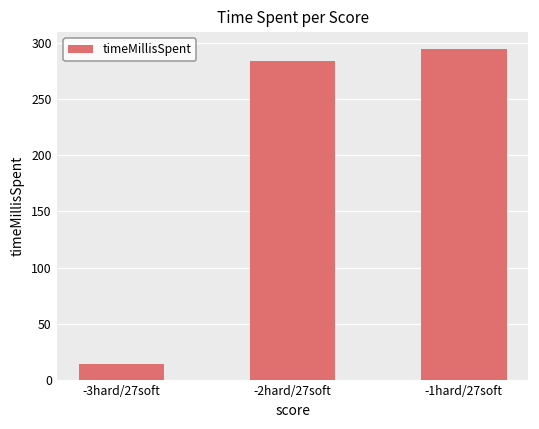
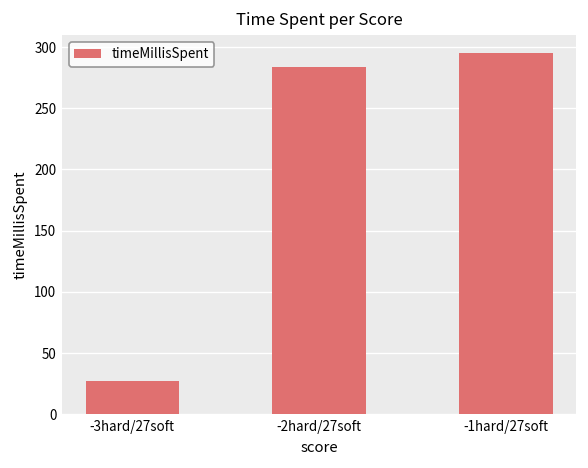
-3hard/27soft: 14 -> 27
